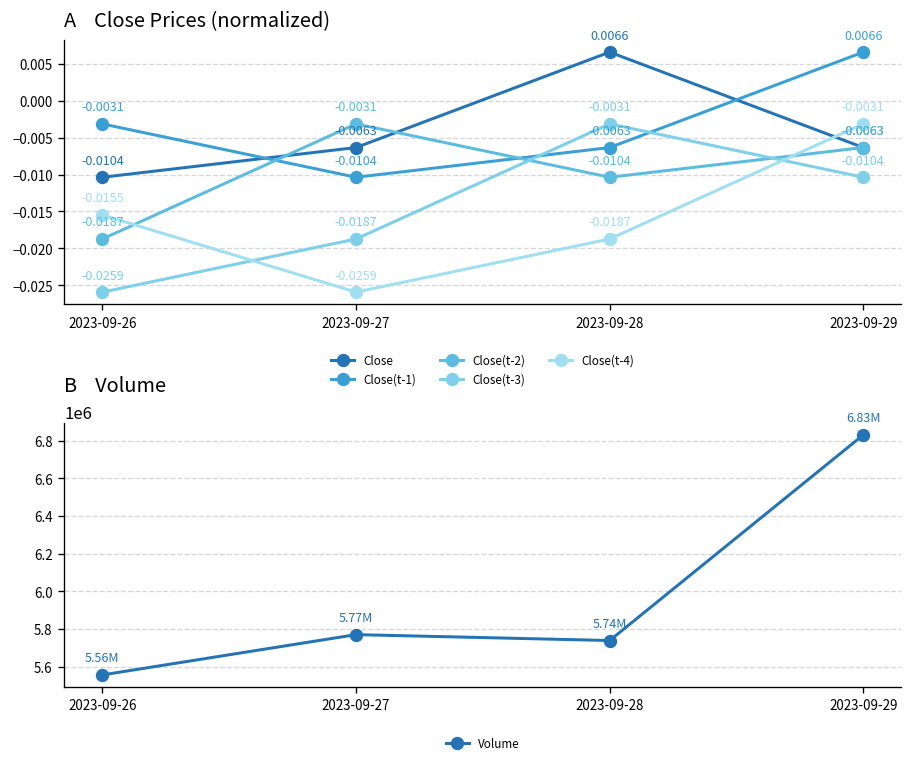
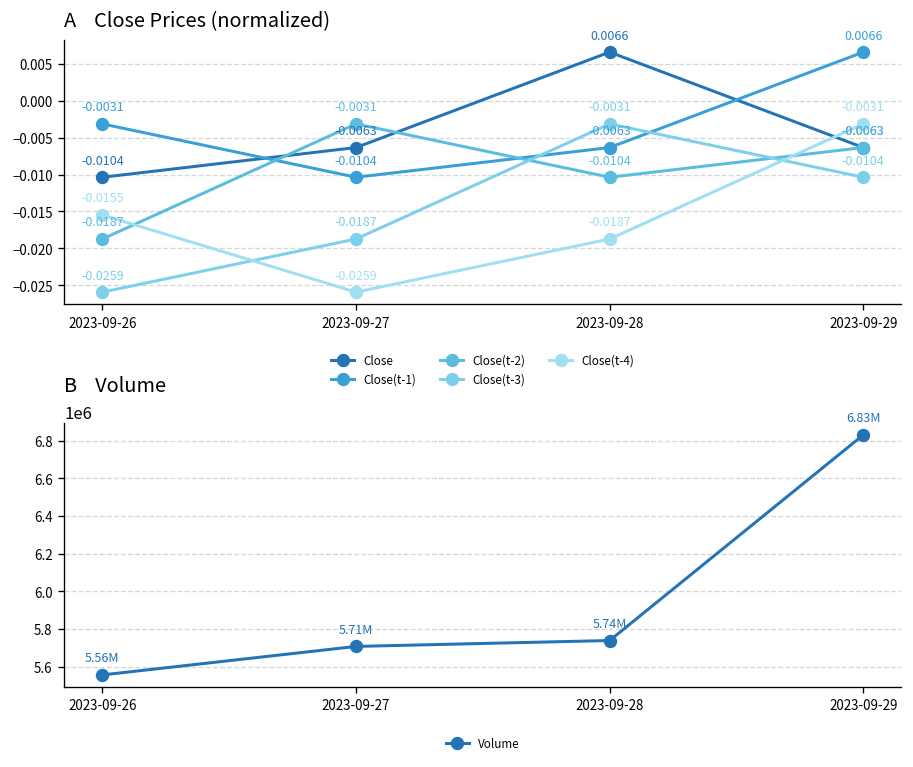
B Volume, 2023-09-27: 5.77M -> 5.71M
